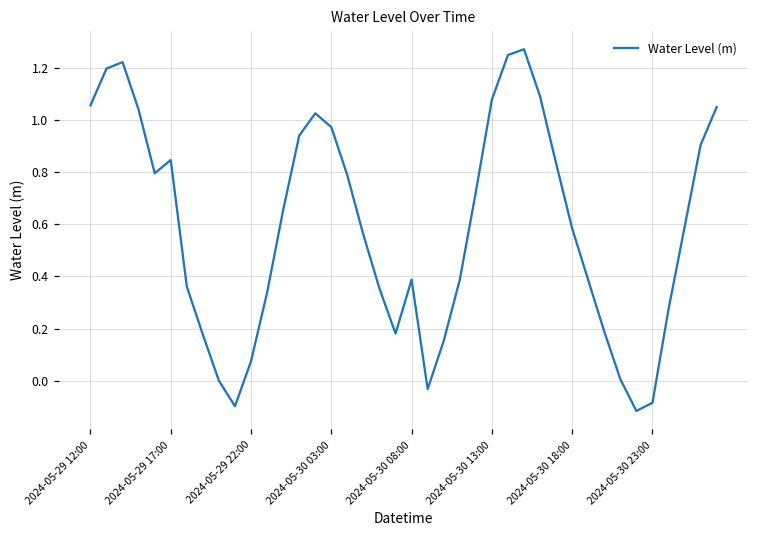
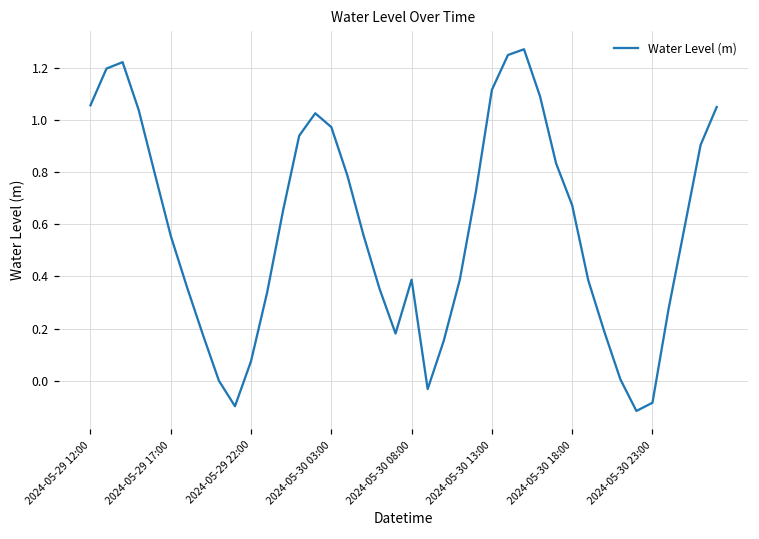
2024-05-29 17:00: 0.85 -> 0.56
2024-05-30 13:00: 1.08 -> 1.12
2024-05-30 18:00: 0.58 -> 0.67
